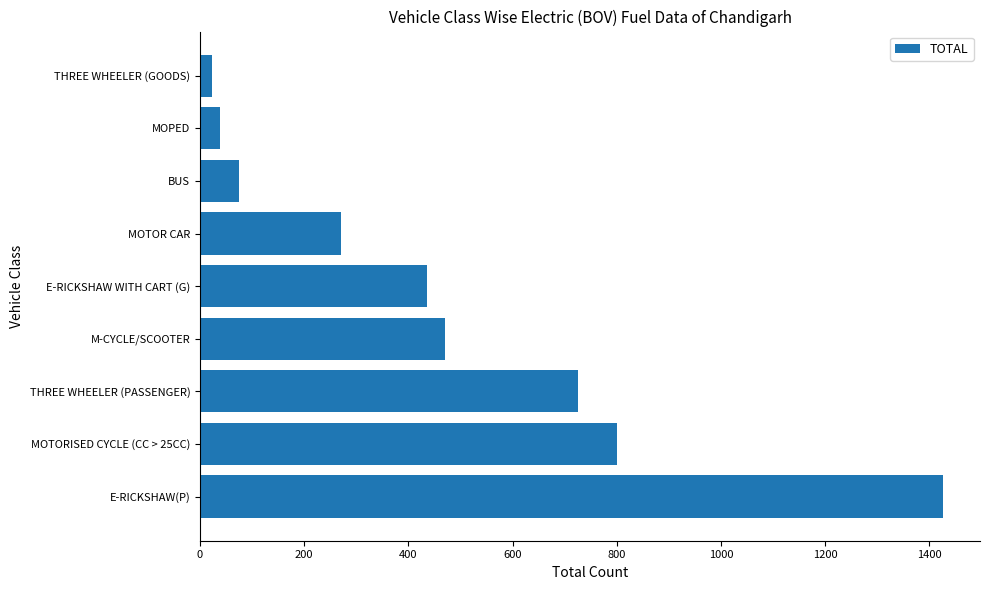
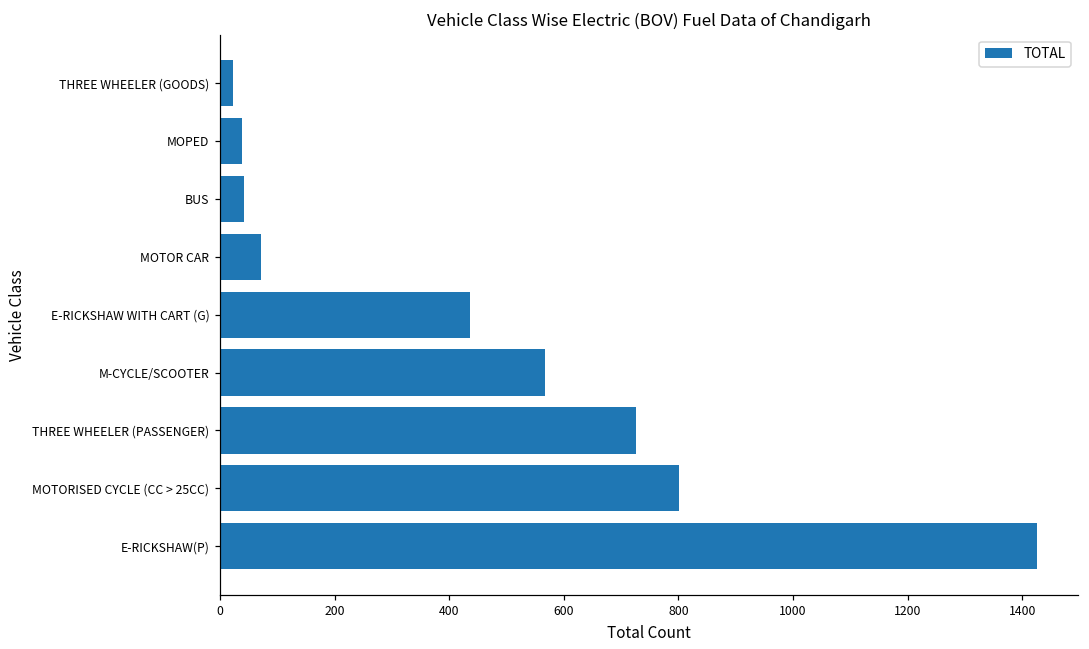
BUS: 80 -> 40
MOTOR CAR: 270 -> 70
M-CYCLE/SCOOTER: 470 -> 570
